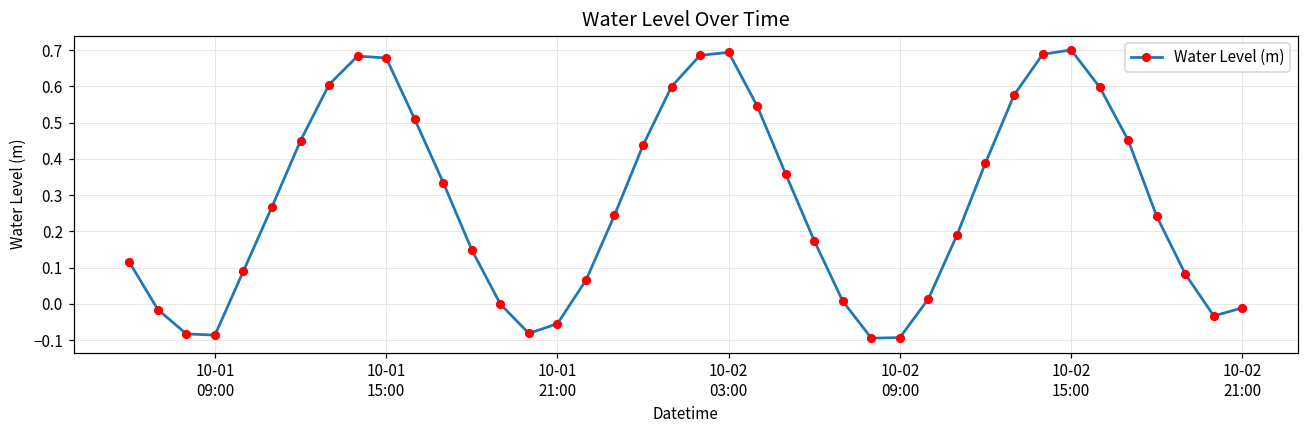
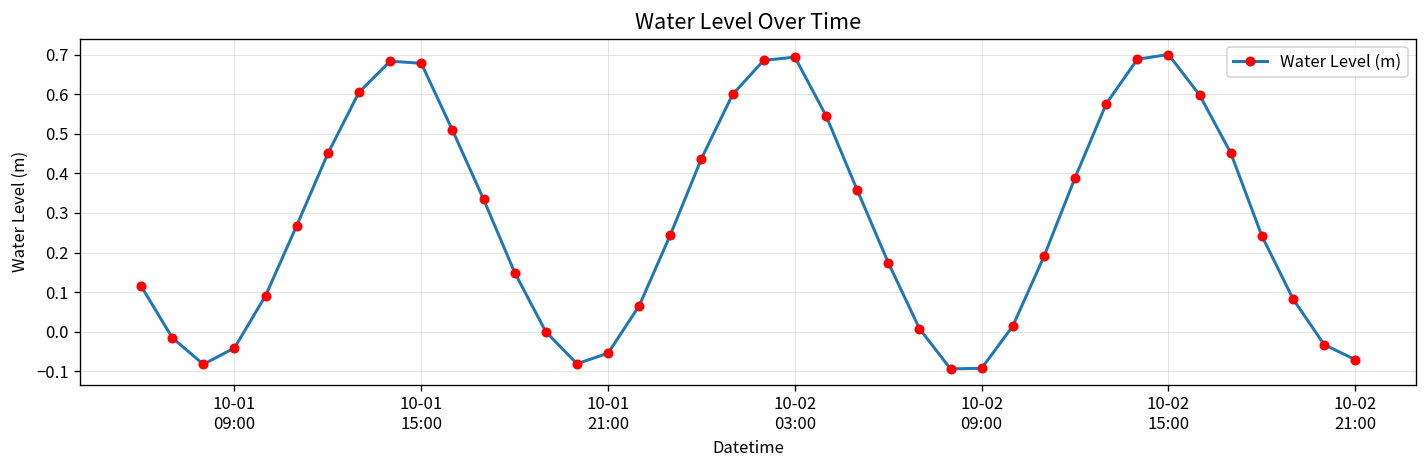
10-01 09:00: -0.09 -> -0.04
10-02 21:00: -0.01 -> -0.07
